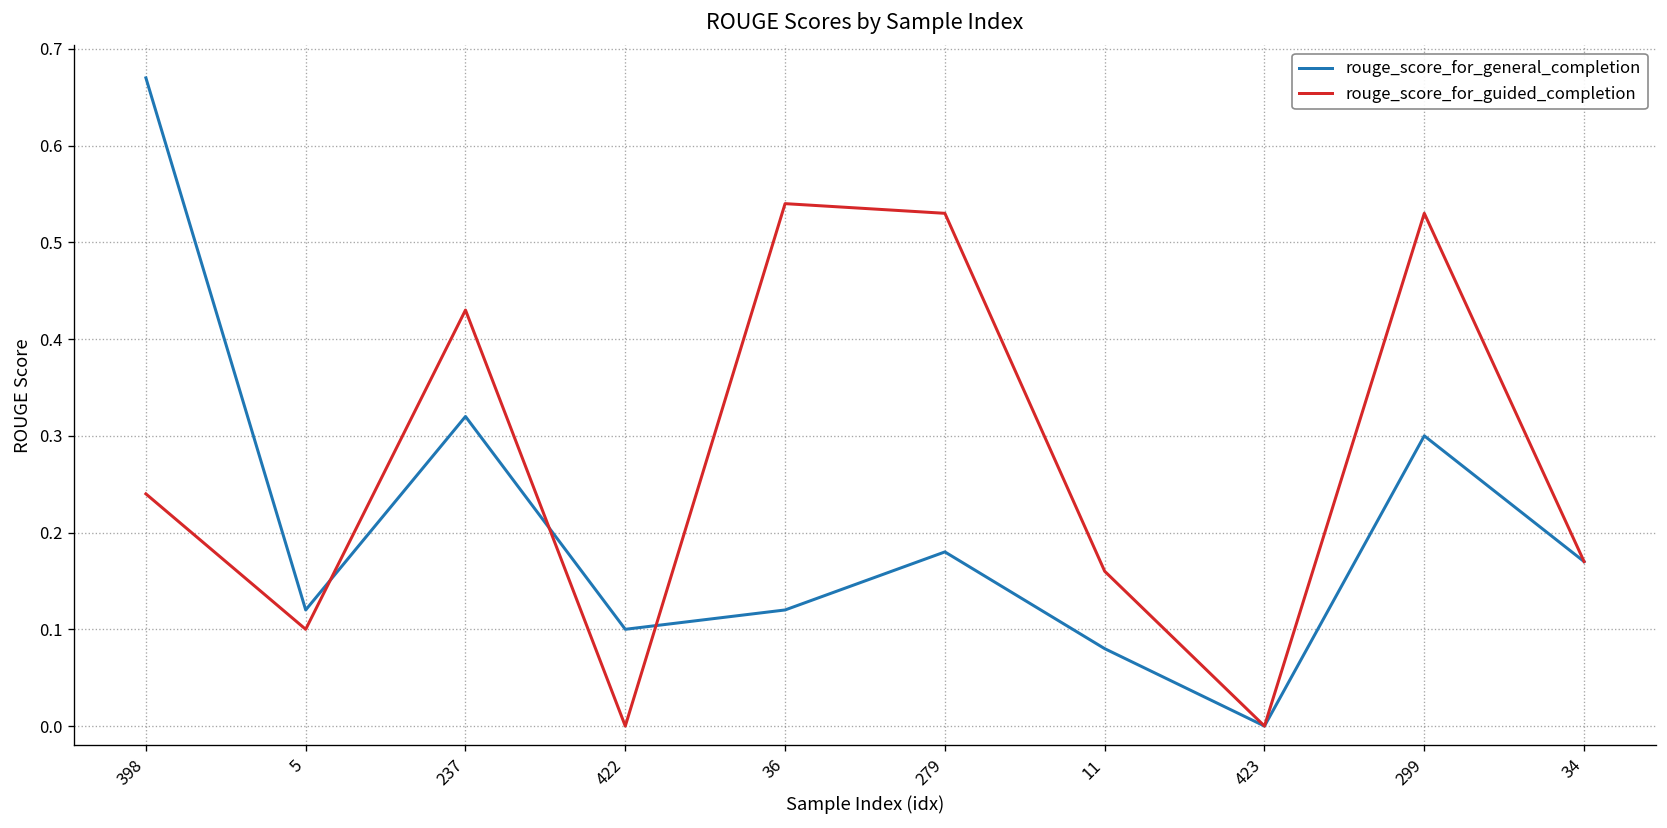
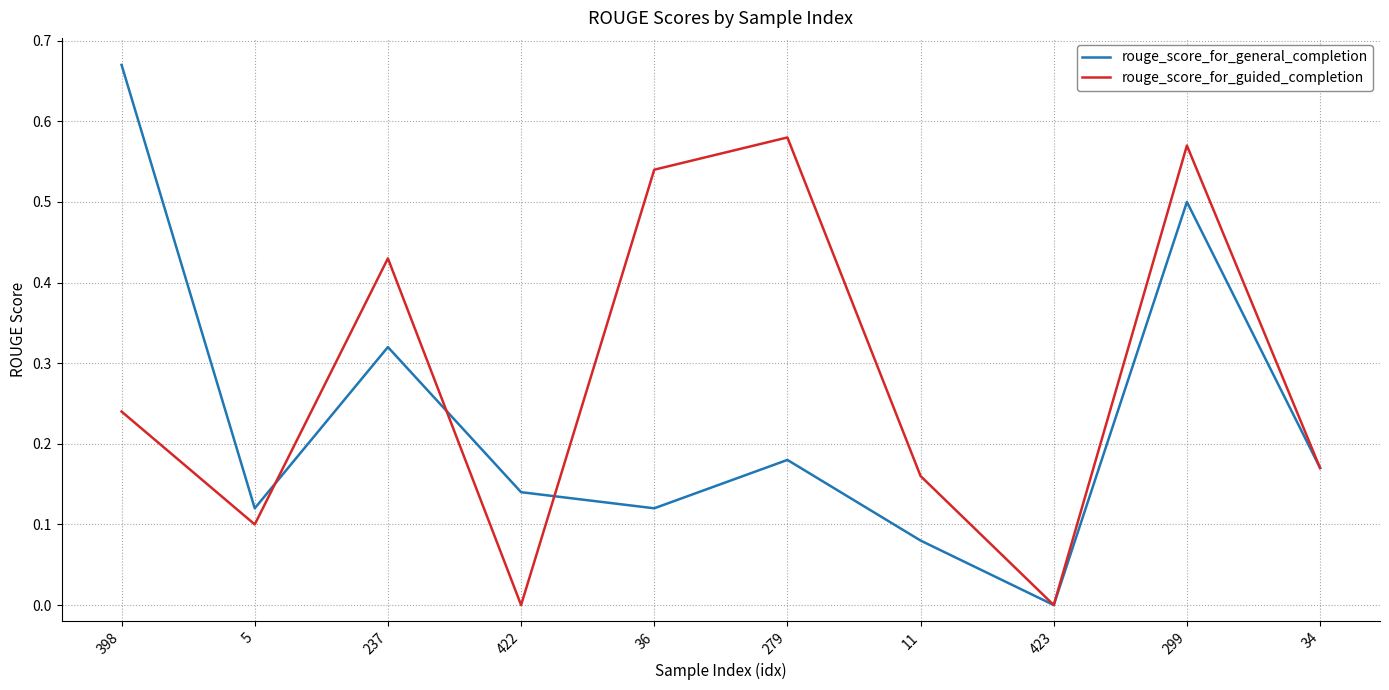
rouge_score_for_general_completion, 422: 0.10 -> 0.14
rouge_score_for_guided_completion, 279: 0.53 -> 0.58
rouge_score_for_general_completion, 299: 0.3 -> 0.5
rouge_score_for_guided_completion, 299: 0.53 -> 0.57
